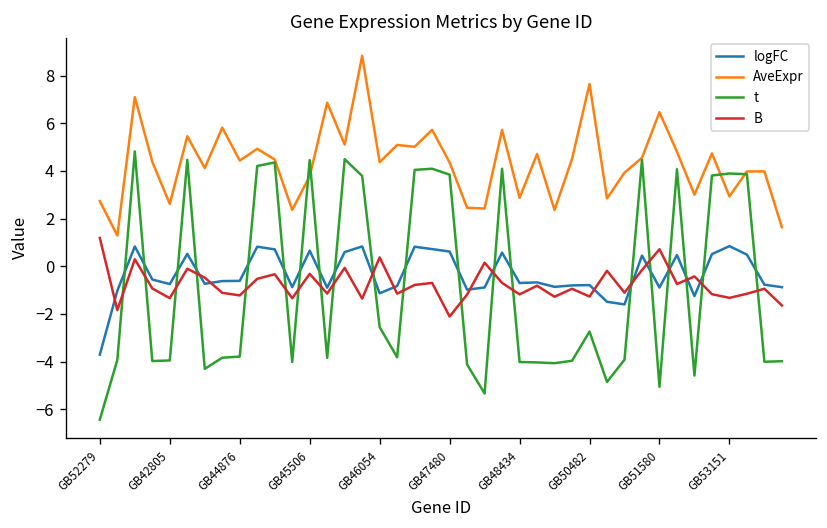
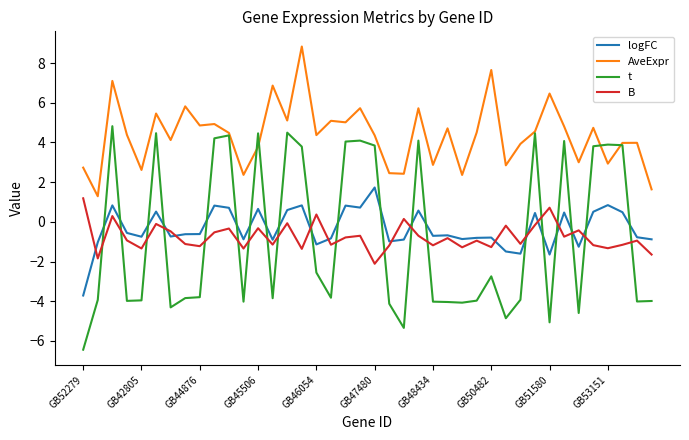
AveExpr, GB44876: 4.4 -> 4.9
logFC, GB47480: 0.6 -> 1.7
logFC, GB51580: -0.9 -> -1.6
